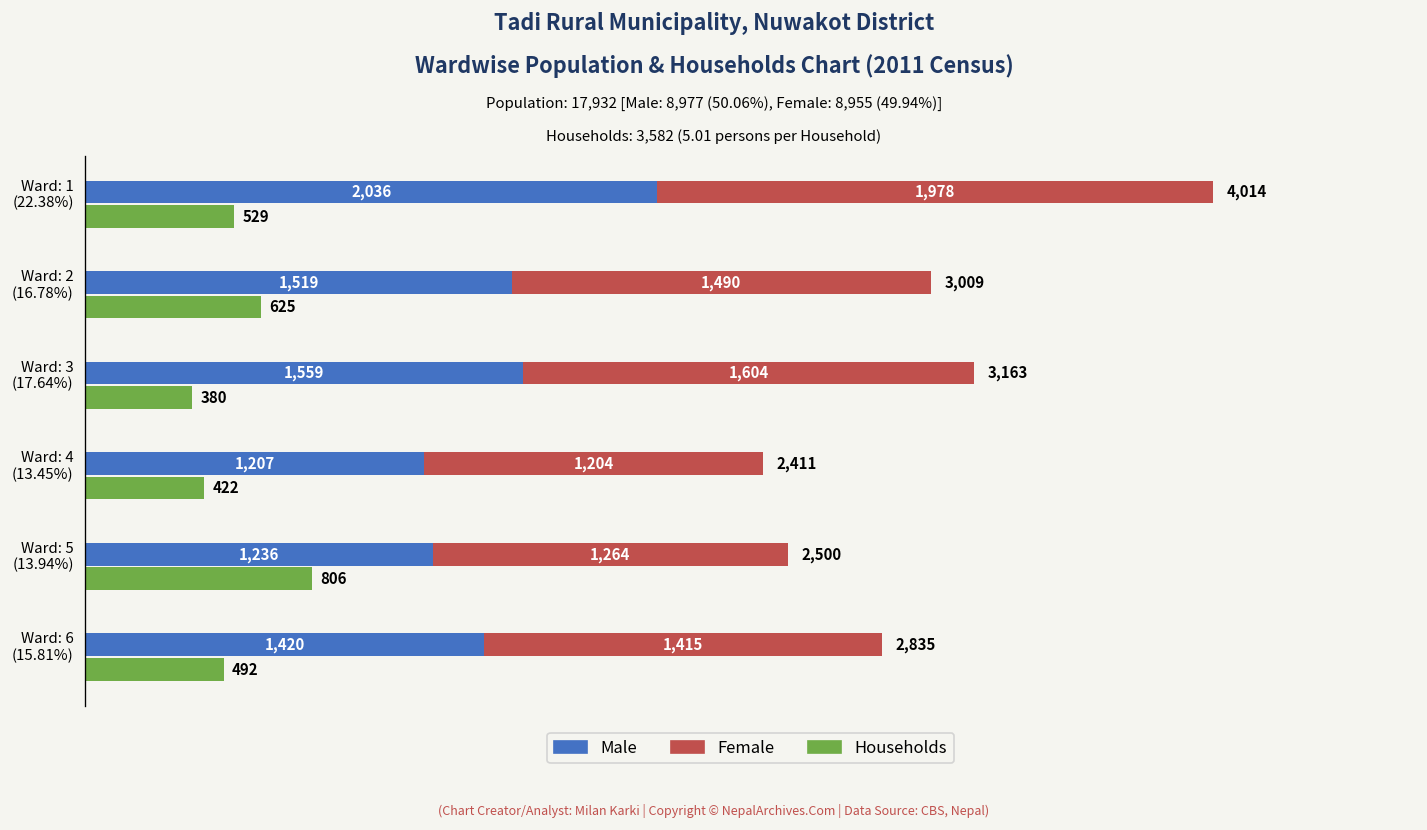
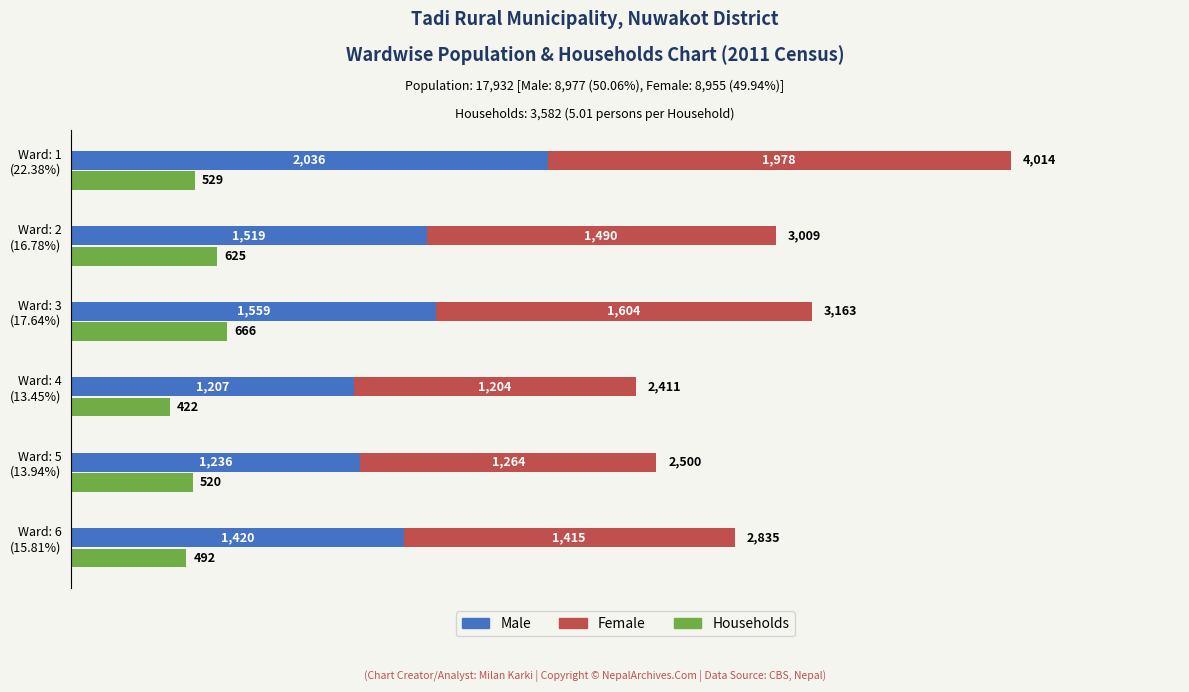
Households, Ward: 3 (17.64%): 380 -> 666
Households, Ward: 5 (13.94%): 806 -> 520
